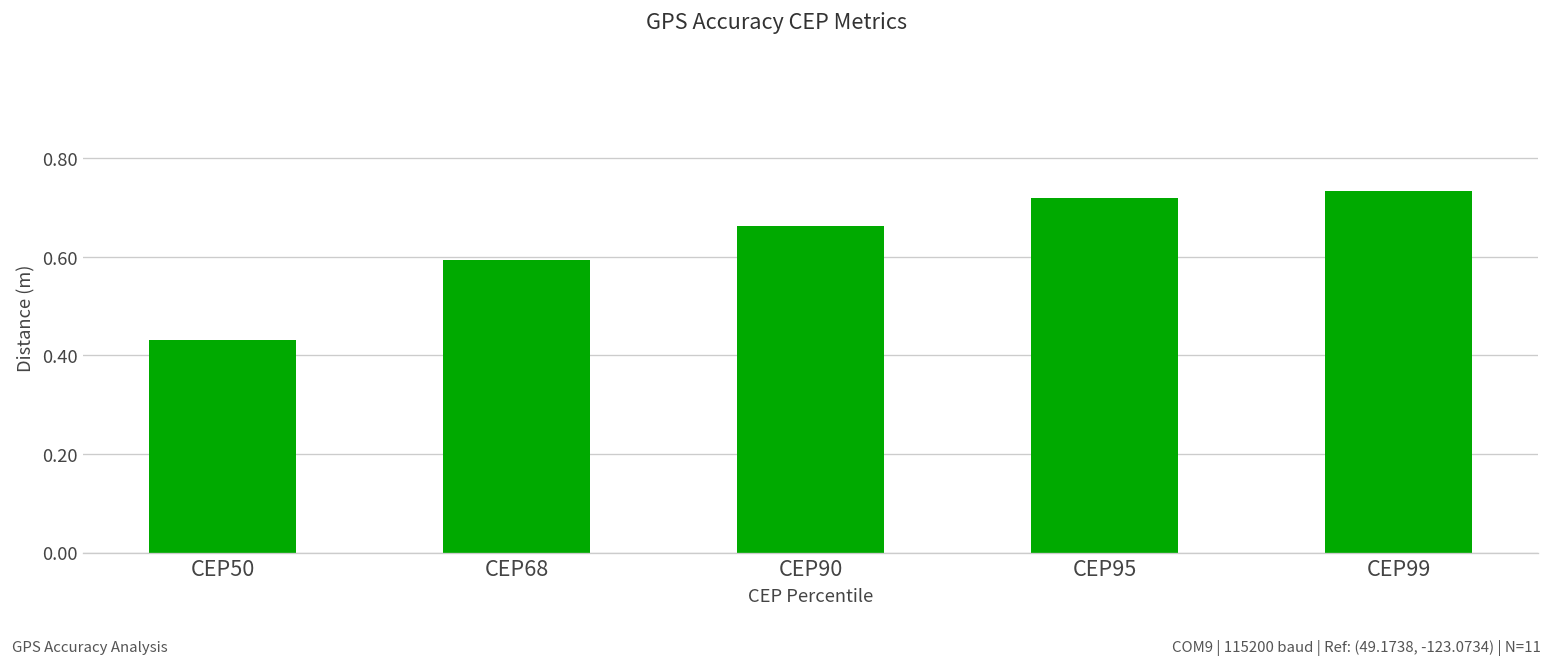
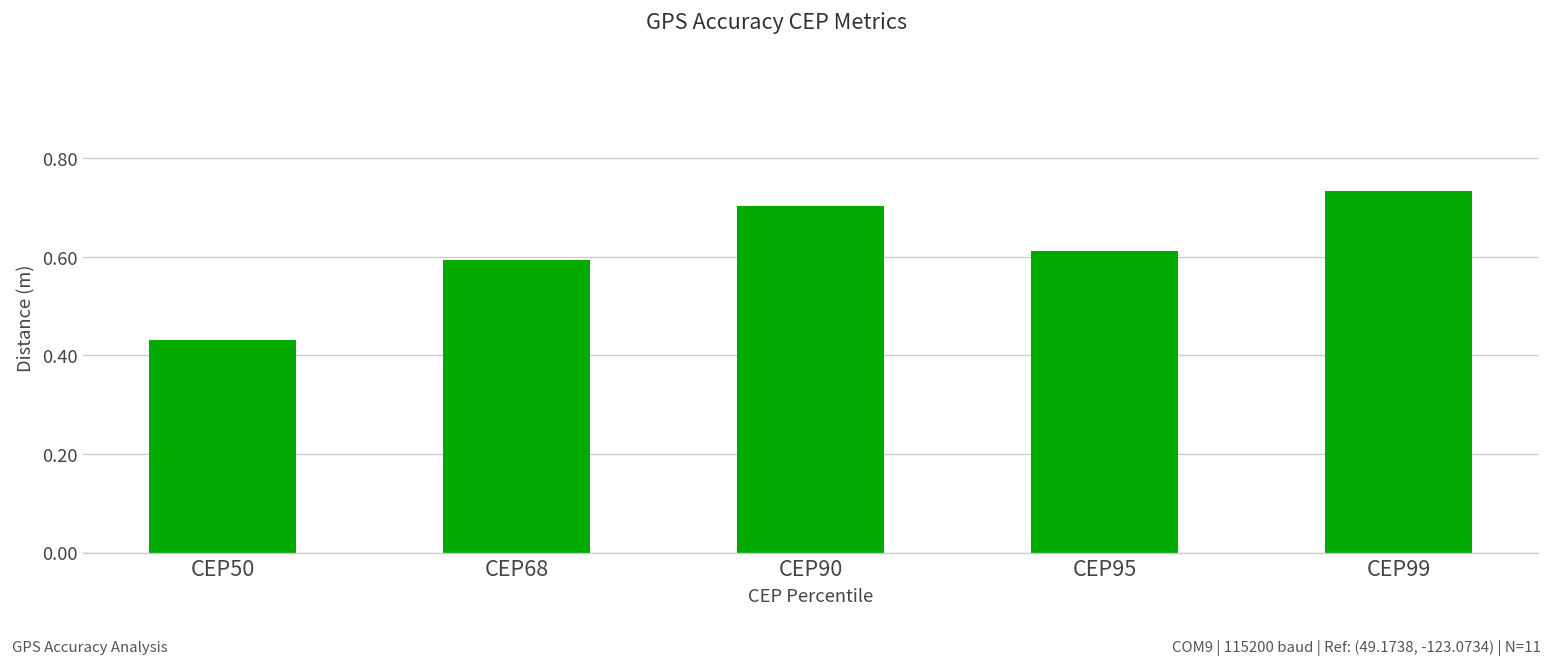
CEP90: 0.66 -> 0.70
CEP95: 0.72 -> 0.61
